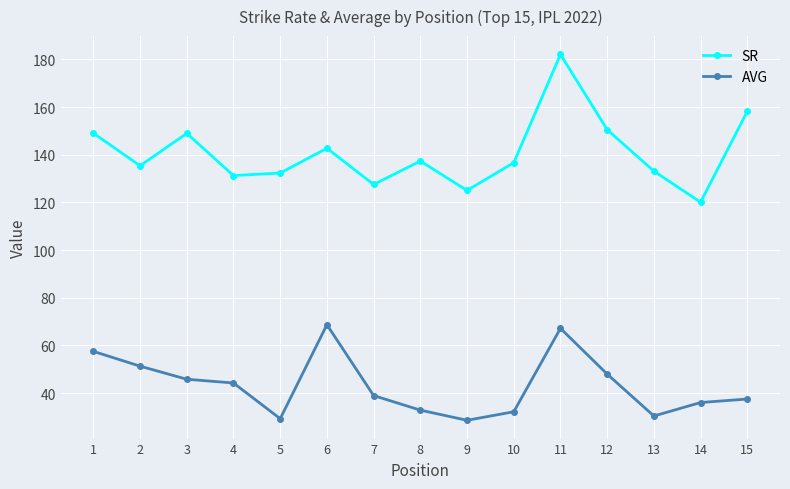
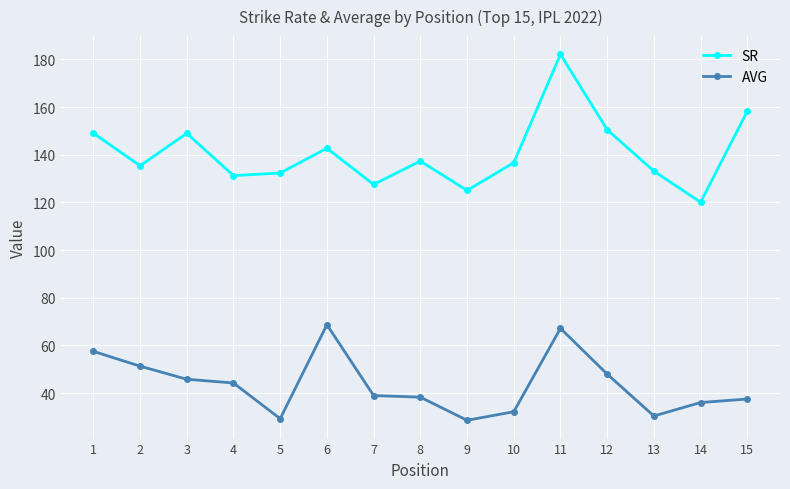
AVG, 8: 33 -> 38
